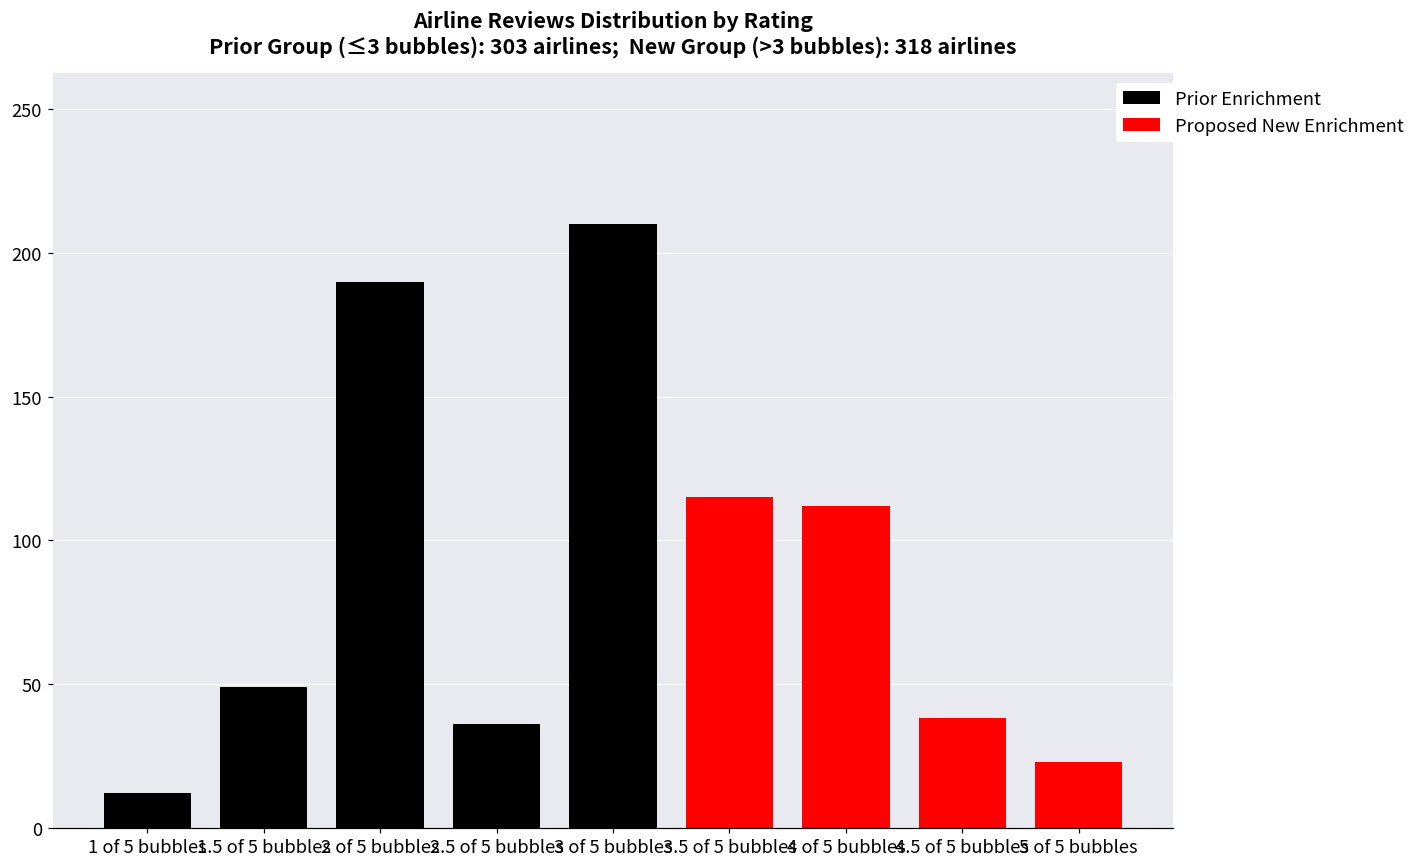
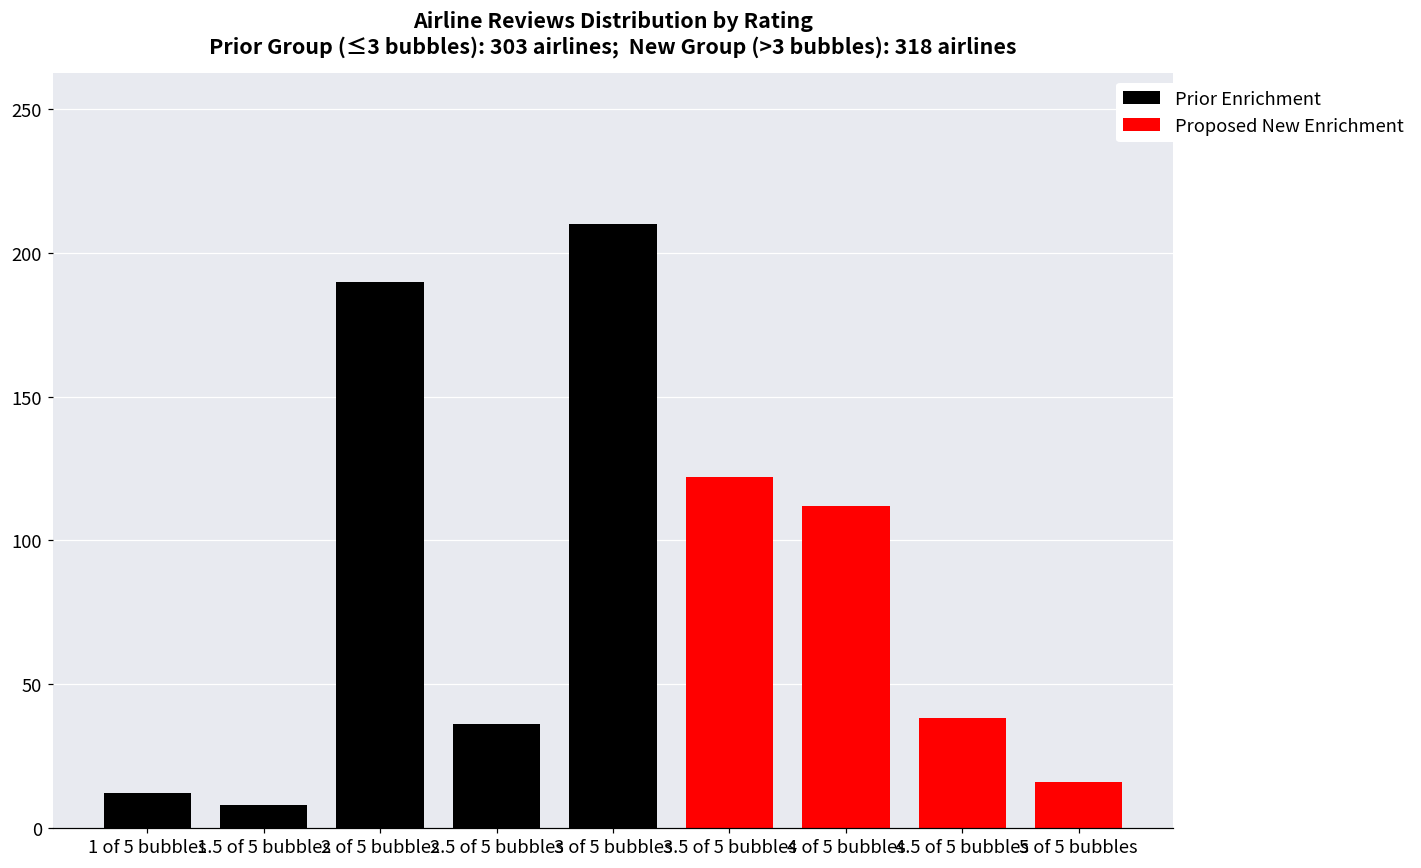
Prior Enrichment, 1.5 of 5 bubbles: 49 -> 8
Proposed New Enrichment, 3.5 of 5 bubbles: 115 -> 122
Proposed New Enrichment, 5 of 5 bubbles: 23 -> 16
